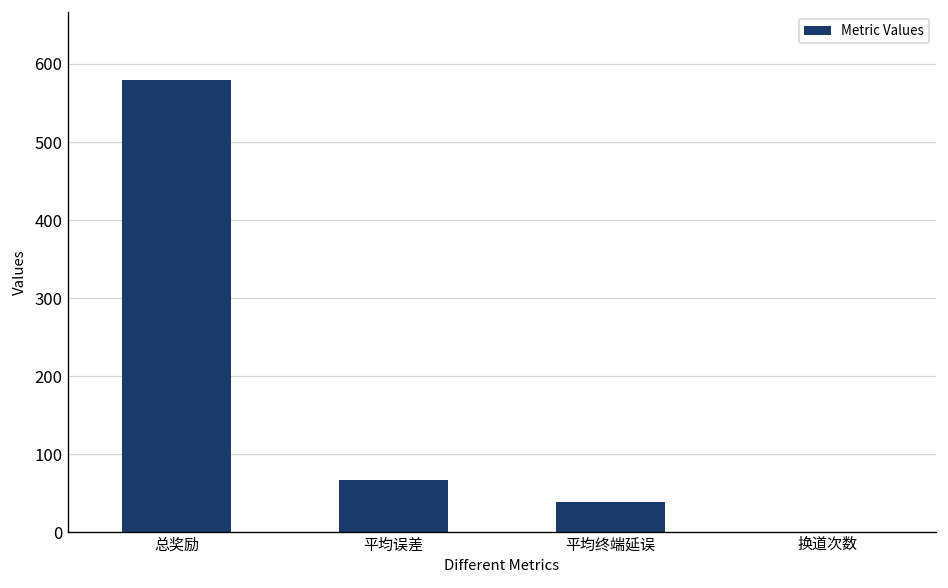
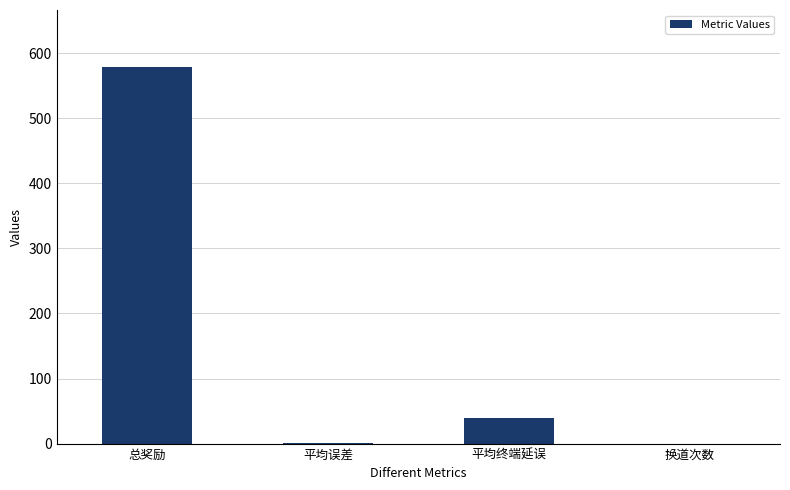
平均误差: 70 -> 0
